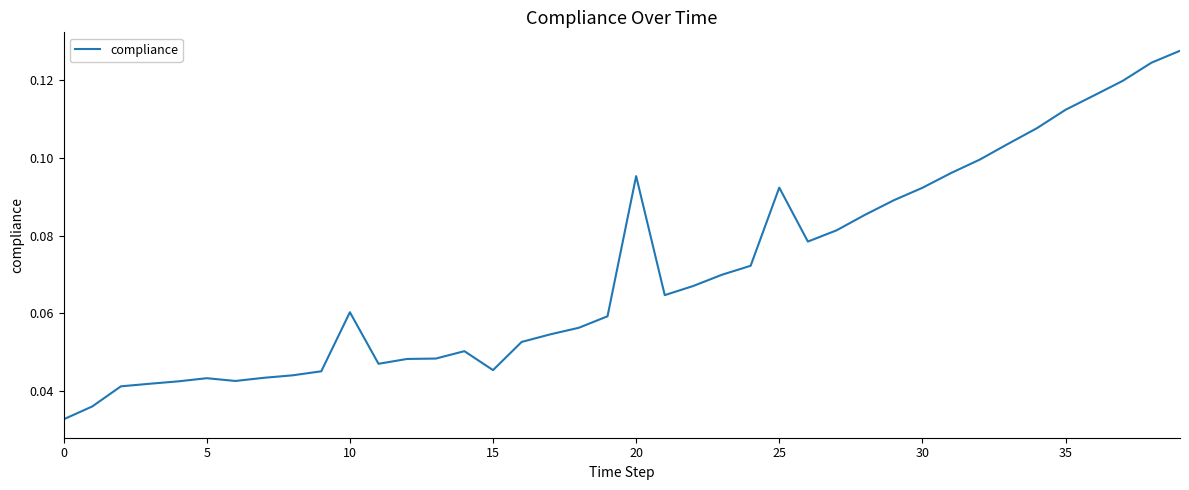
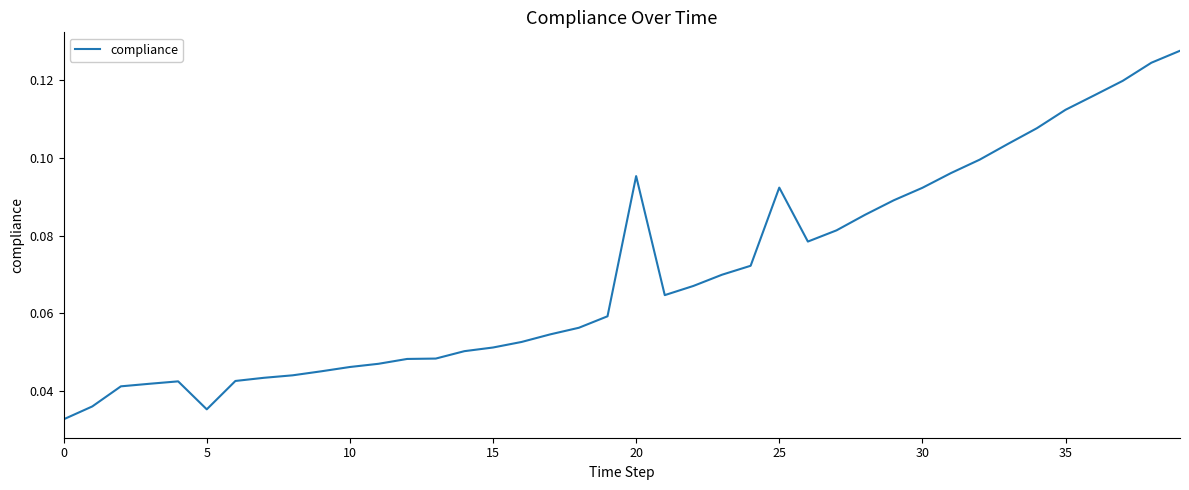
5: 0.043 -> 0.035
10: 0.060 -> 0.046
15: 0.045 -> 0.051
